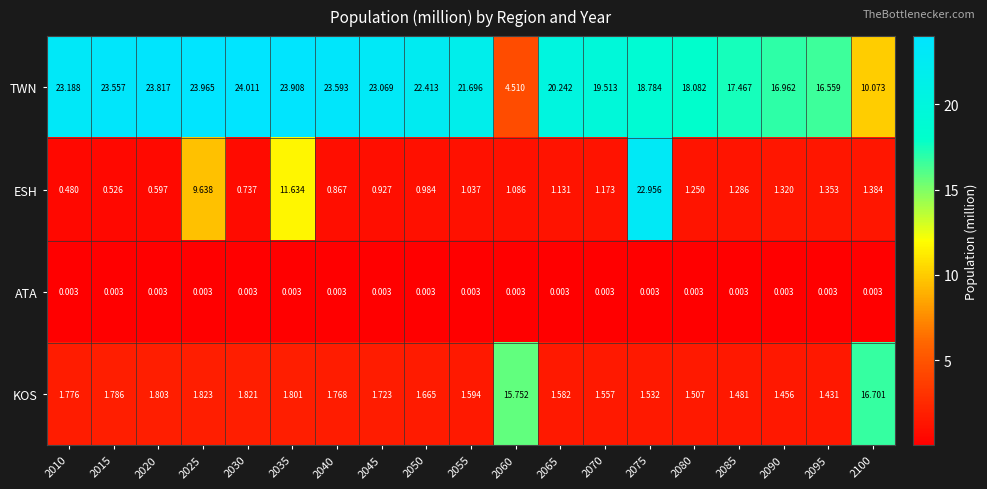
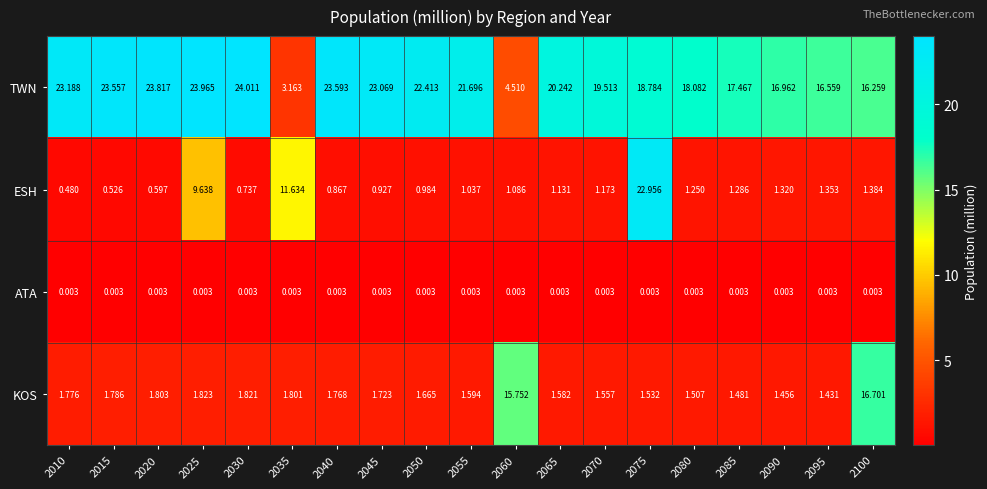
TWN, 2035: 23.908 -> 3.163
TWN, 2100: 10.073 -> 16.259
